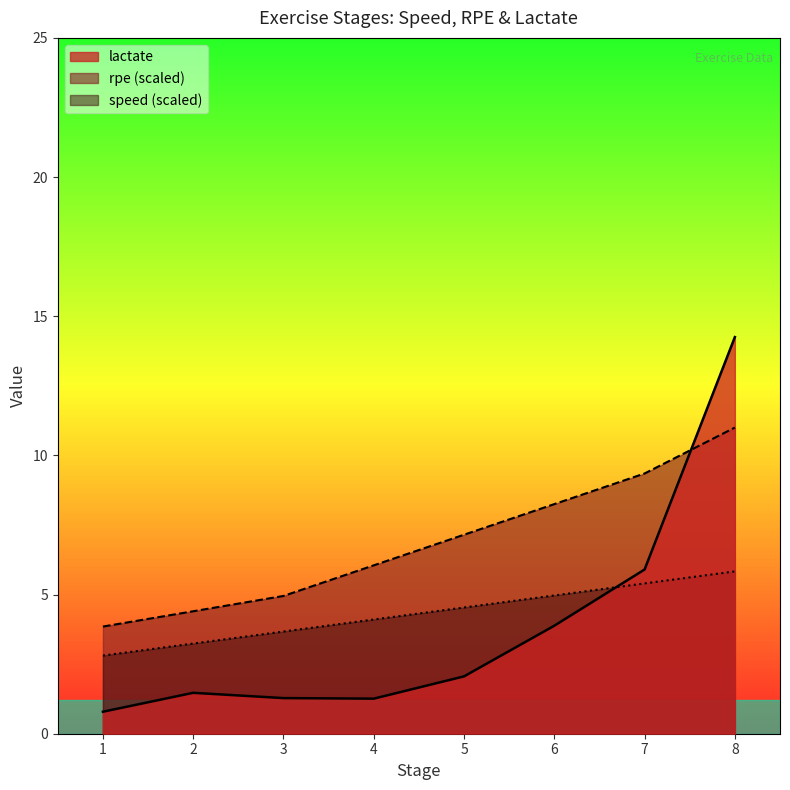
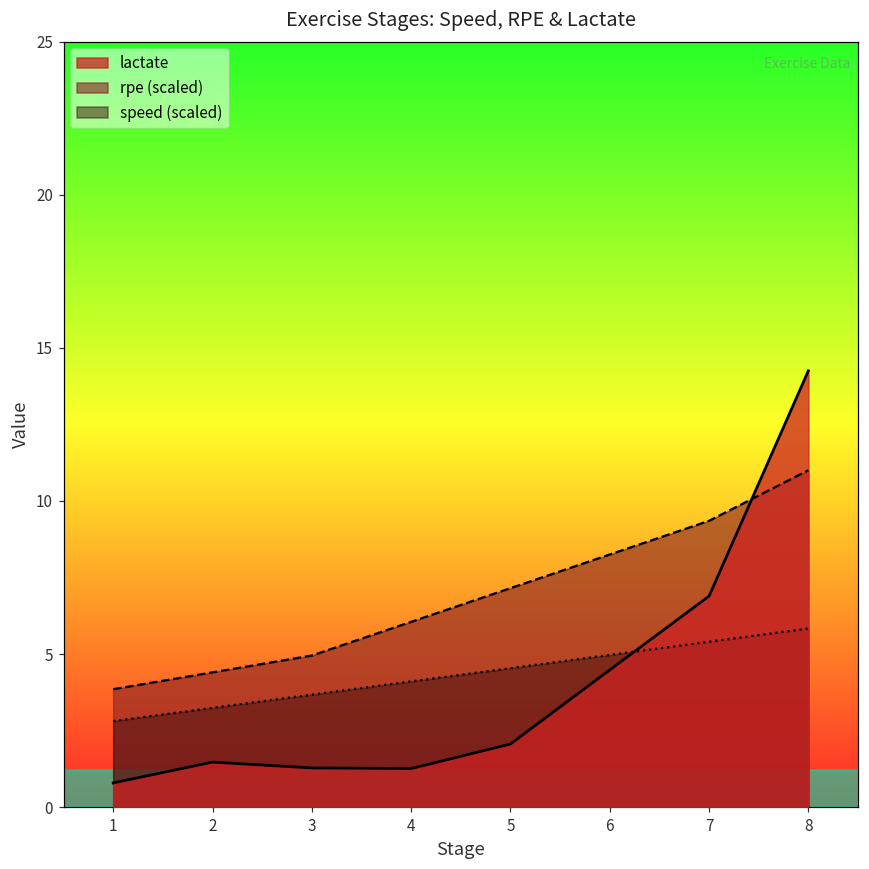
lactate, 6: 3.9 -> 4.5
lactate, 7: 5.9 -> 6.9
